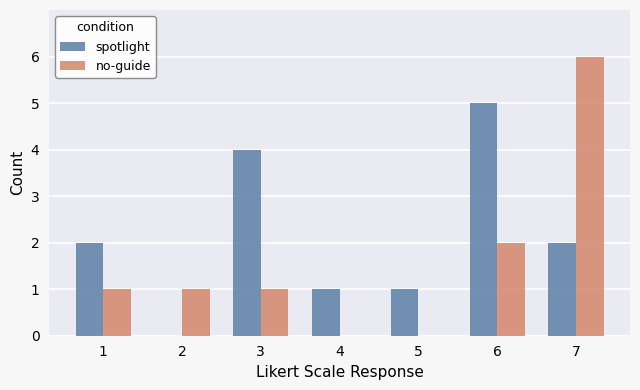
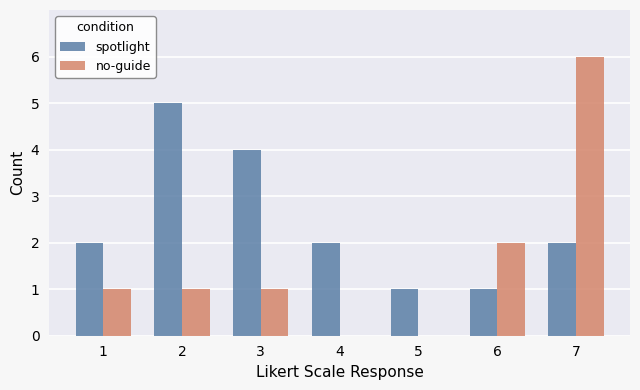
spotlight, 2: 0 -> 5
spotlight, 4: 1 -> 2
spotlight, 6: 5 -> 1
